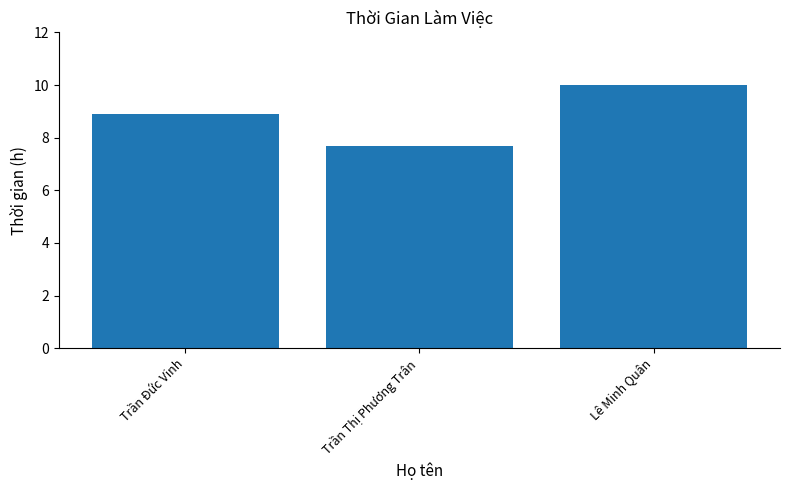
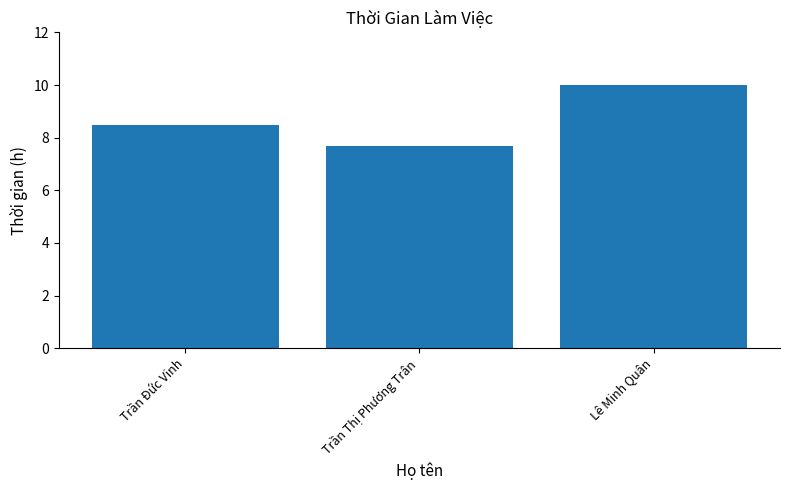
Trần Đức Vinh: 8.9 -> 8.5
